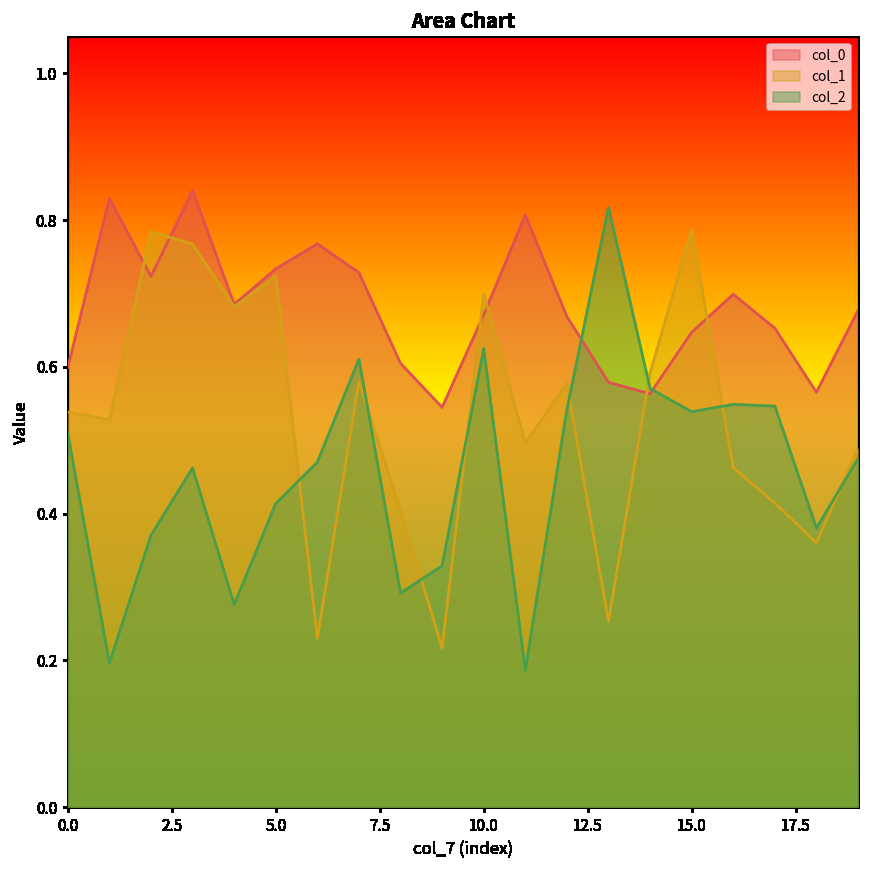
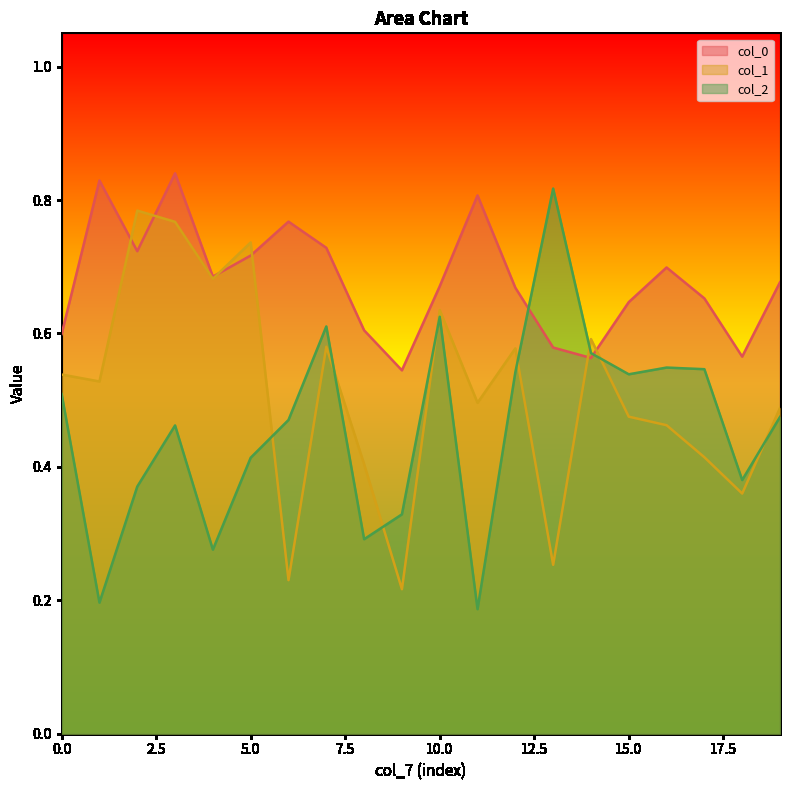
col_0, 5.0: 0.73 -> 0.72
col_1, 5.0: 0.72 -> 0.74
col_1, 10.0: 0.70 -> 0.64
col_1, 15.0: 0.79 -> 0.48
